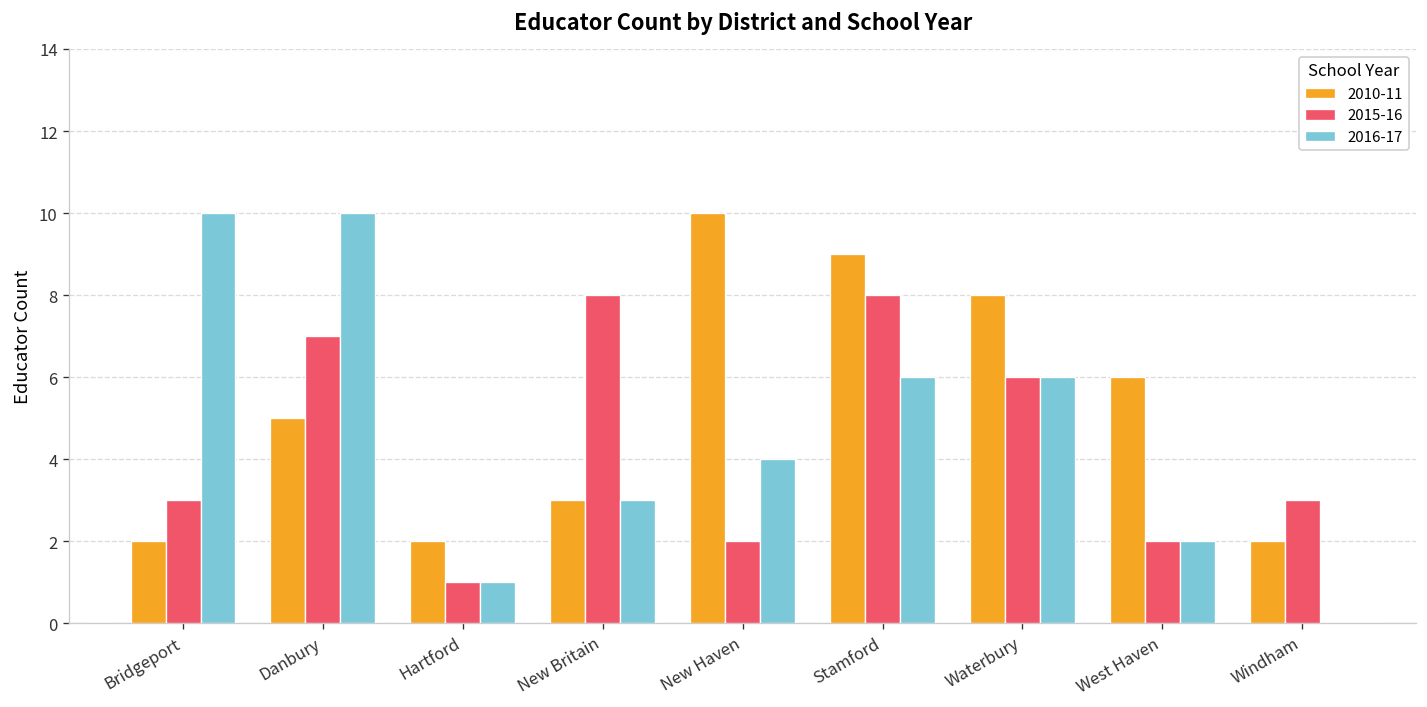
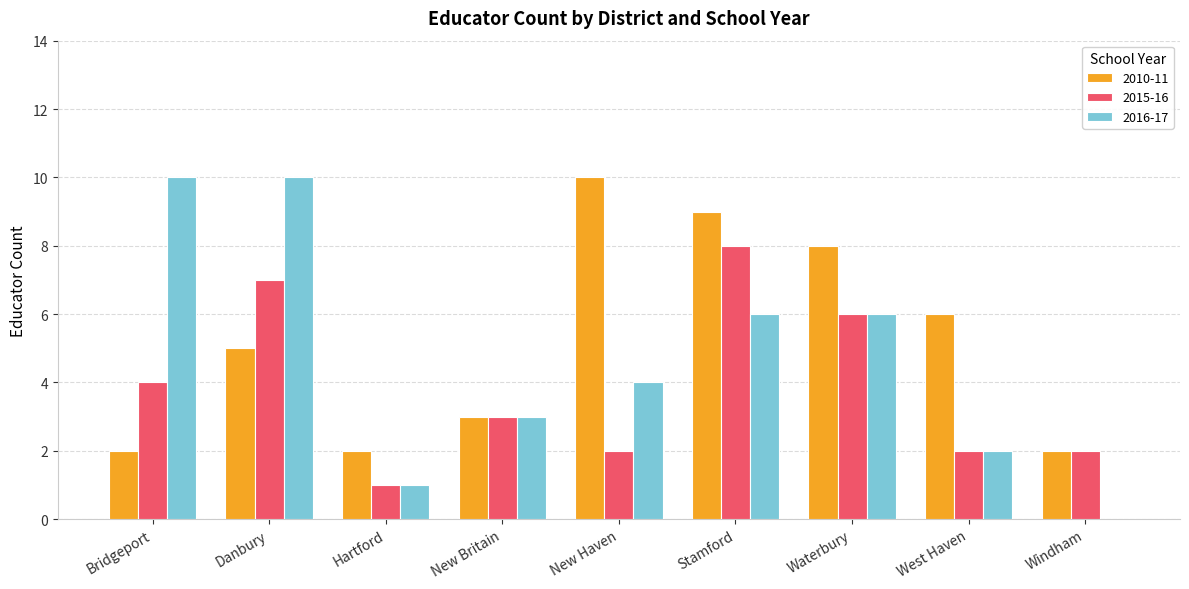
2015-16, Bridgeport: 3 -> 4
2015-16, New Britain: 8 -> 3
2015-16, Windham: 3 -> 2
